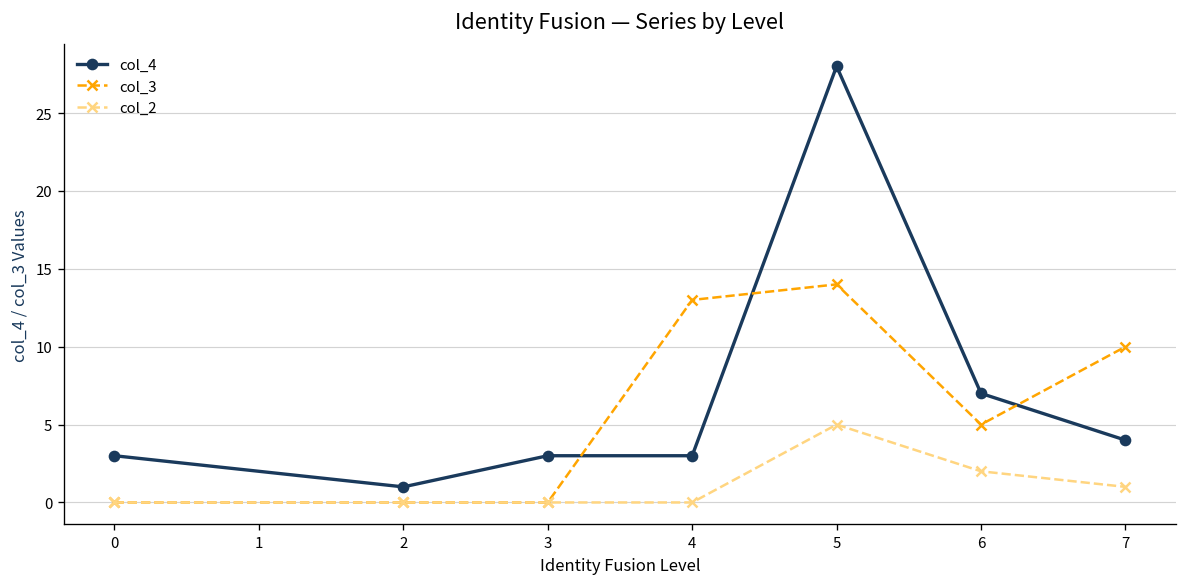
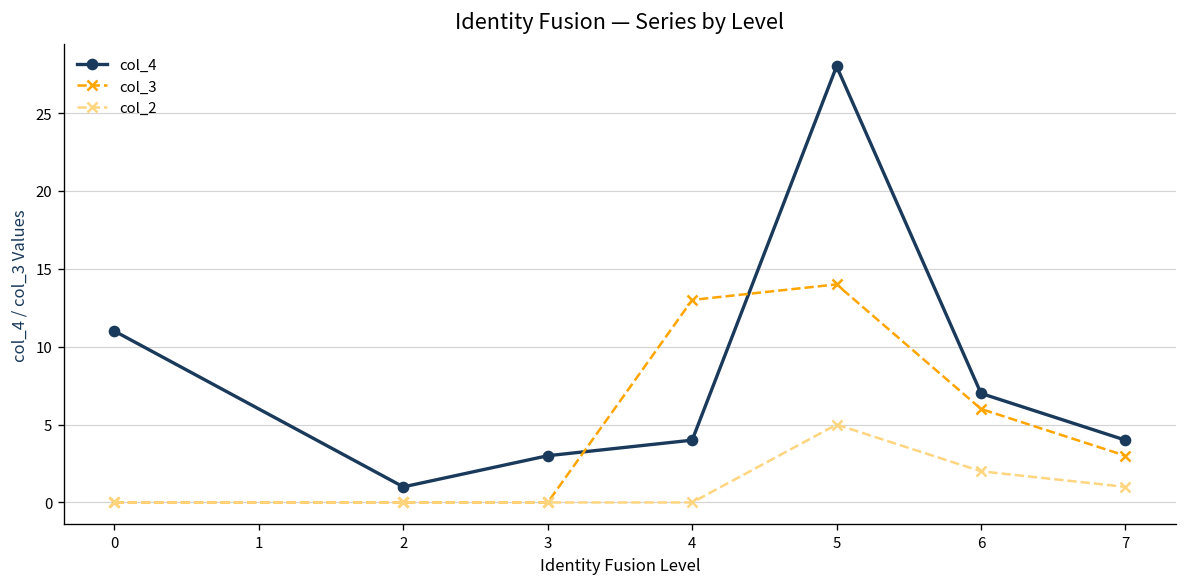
col_4, 0: 3 -> 11
col_4, 4: 3 -> 4
col_3, 6: 5 -> 6
col_3, 7: 10 -> 3
